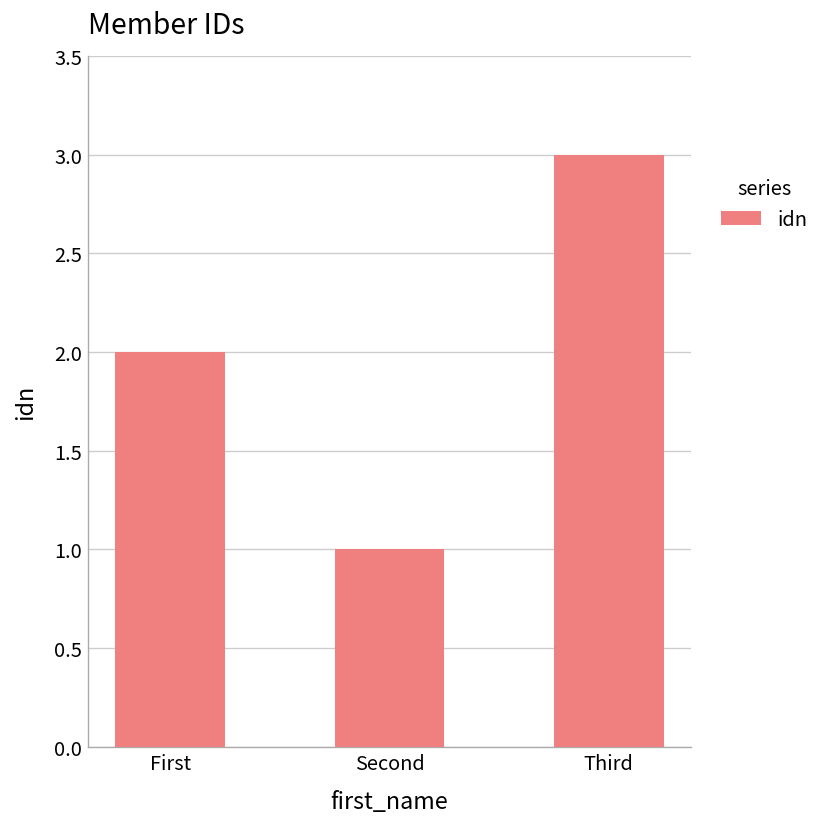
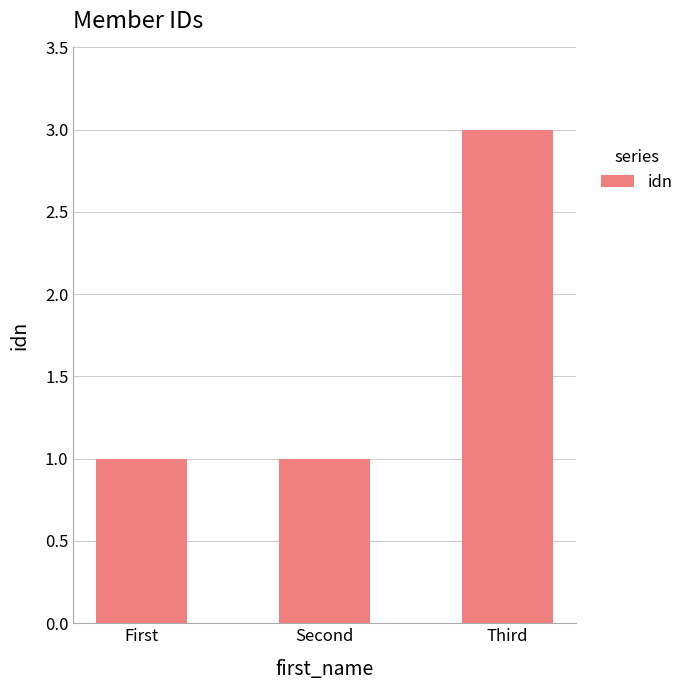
First: 2 -> 1
